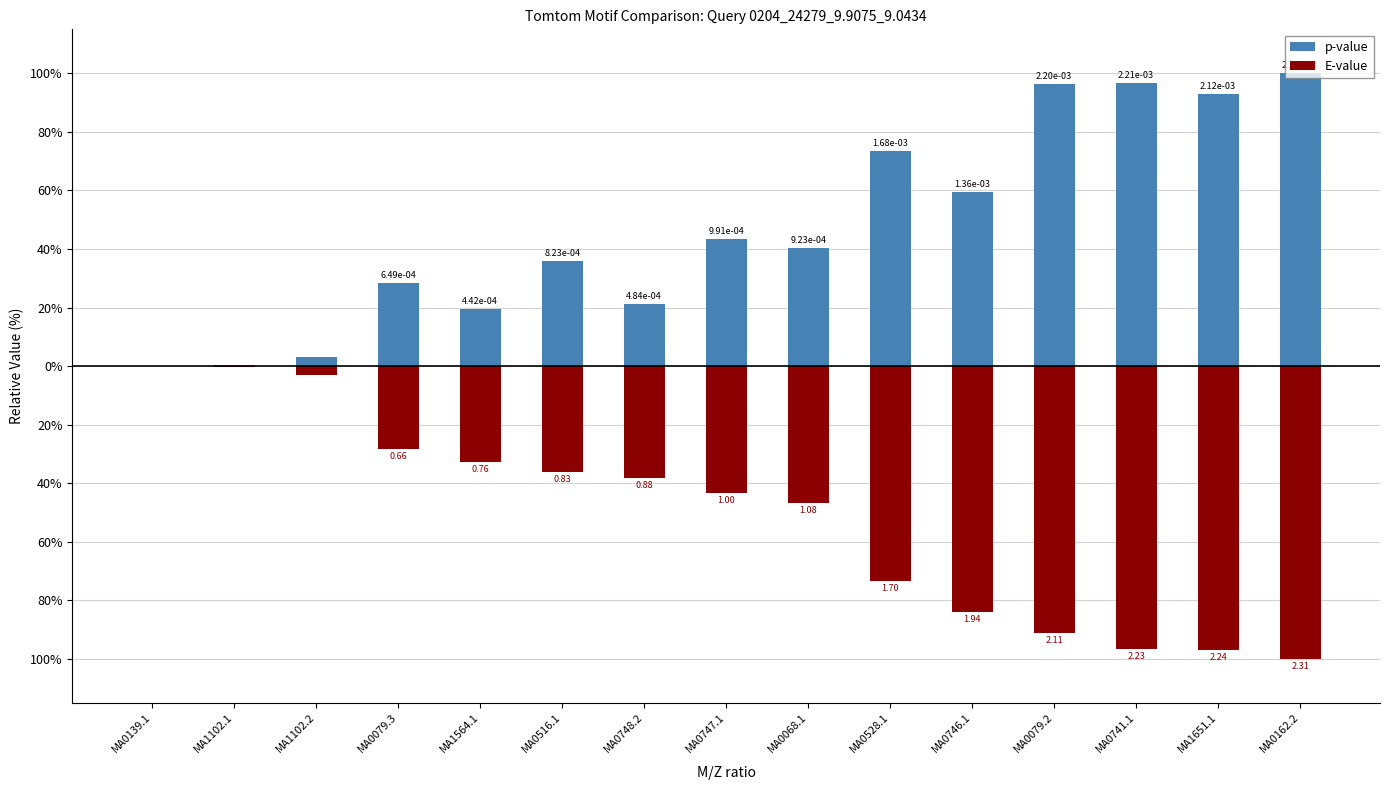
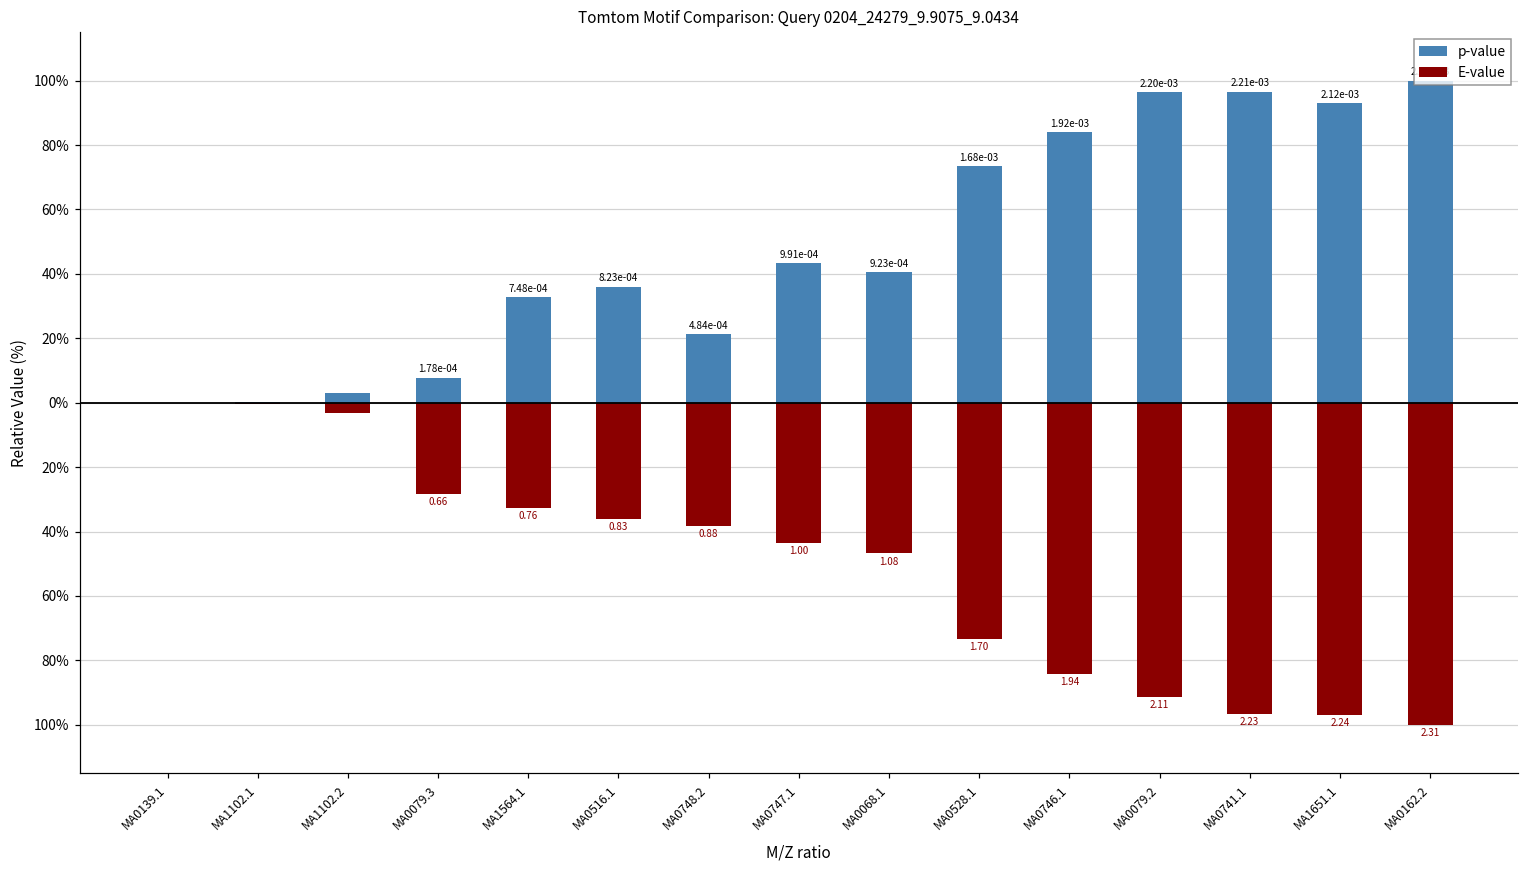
p-value, MA0079.3: 6.49e-04 -> 1.78e-04
p-value, MA1564.1: 4.42e-04 -> 7.48e-04
p-value, MA0746.1: 1.36e-03 -> 1.92e-03
